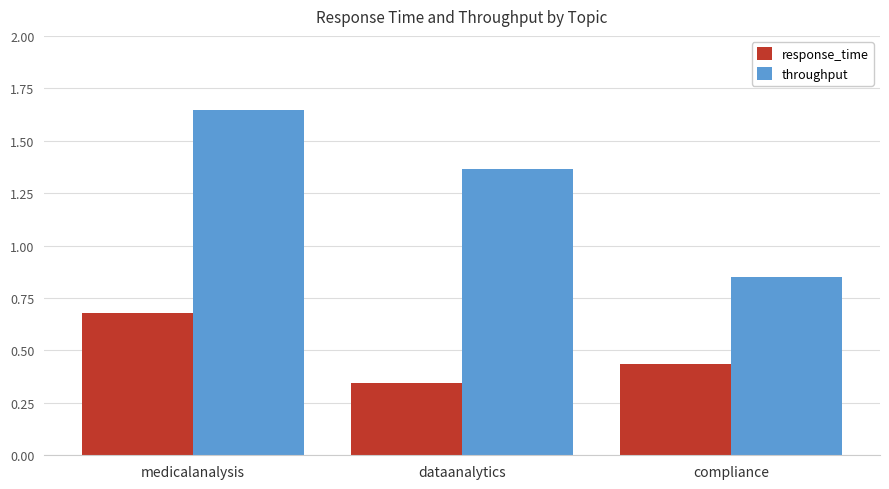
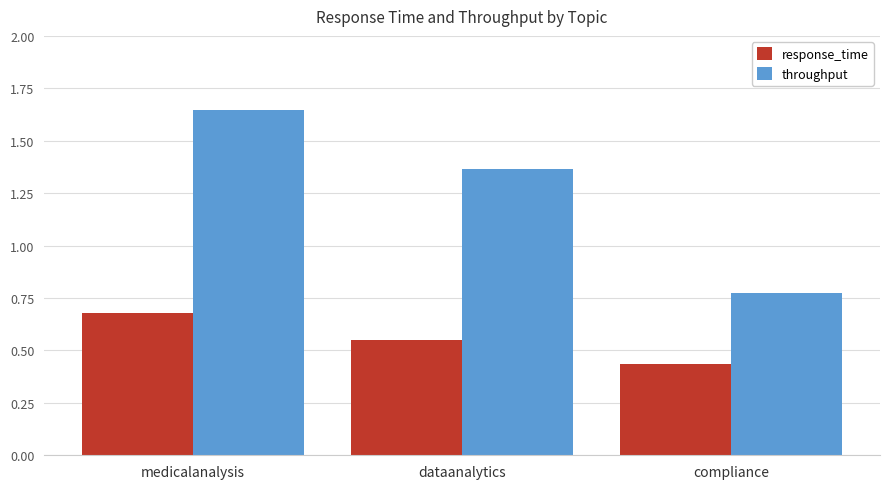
response_time, dataanalytics: 0.34 -> 0.55
throughput, compliance: 0.85 -> 0.77
